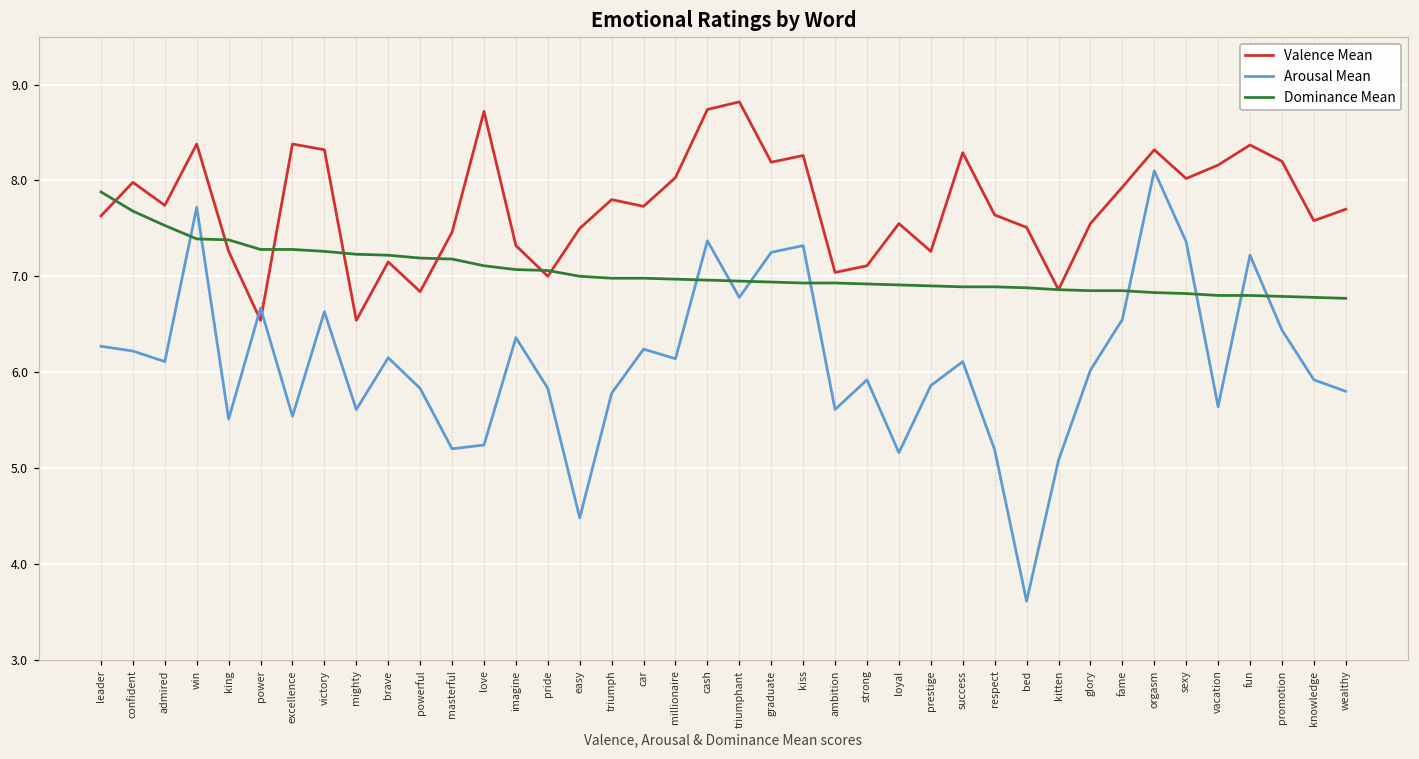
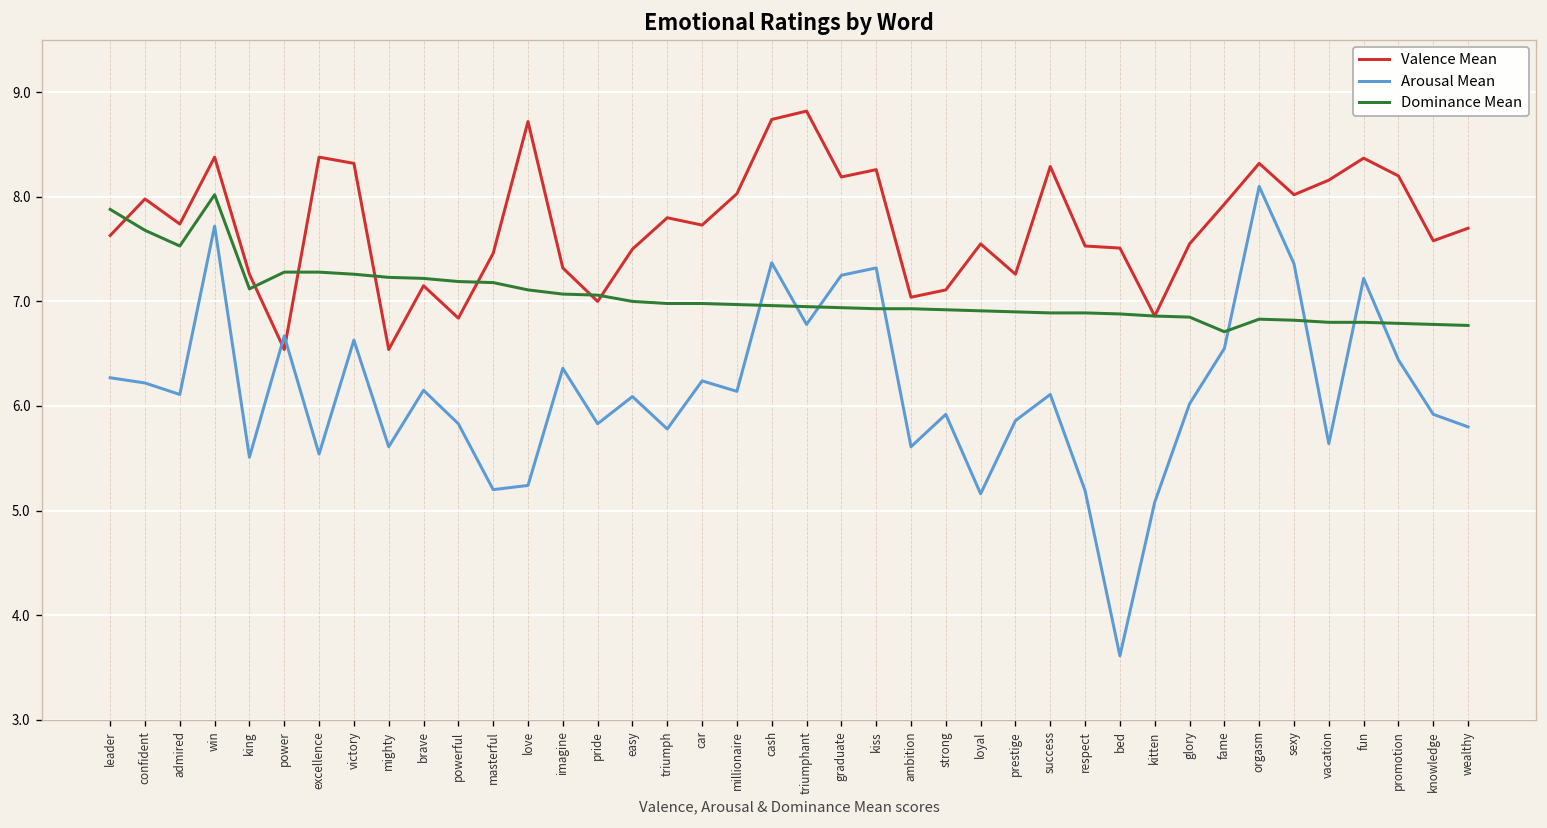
Dominance Mean, win: 7.4 -> 8.0
Dominance Mean, king: 7.4 -> 7.1
Arousal Mean, easy: 4.5 -> 6.1
Valence Mean, respect: 7.6 -> 7.5
Dominance Mean, fame: 6.9 -> 6.7
